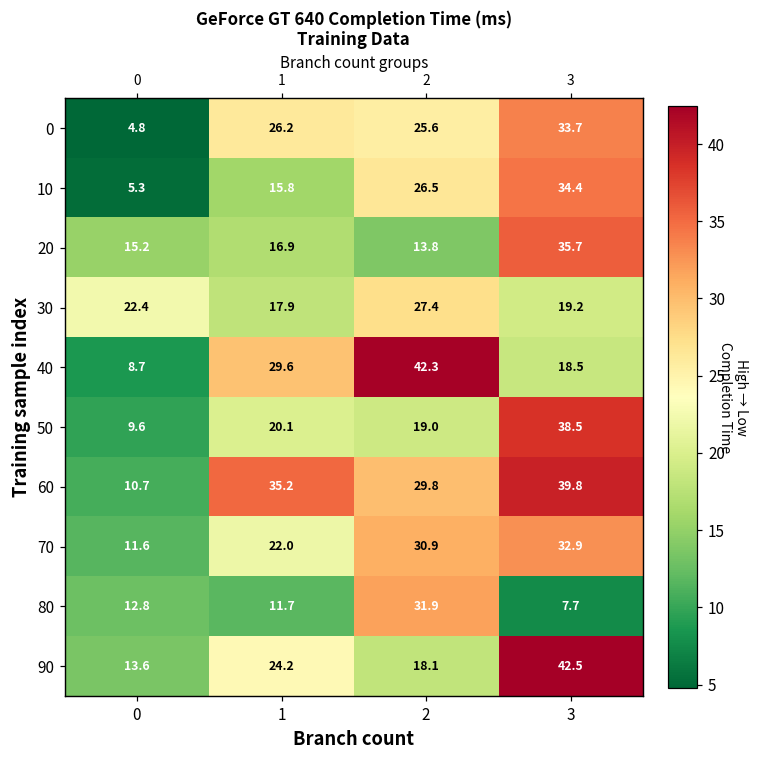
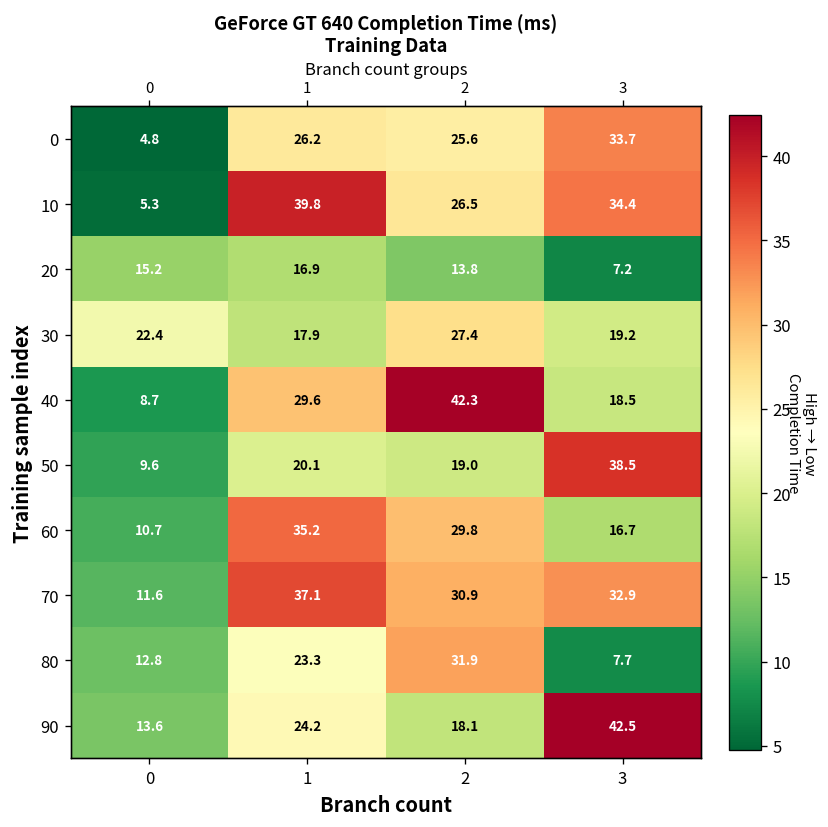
10, 1: 15.8 -> 39.8
20, 3: 35.7 -> 7.2
60, 3: 39.8 -> 16.7
70, 1: 22.0 -> 37.1
80, 1: 11.7 -> 23.3
